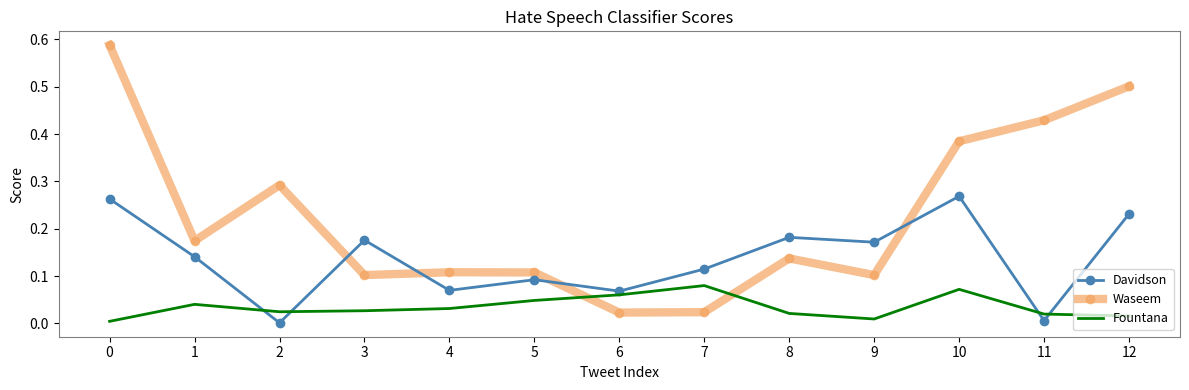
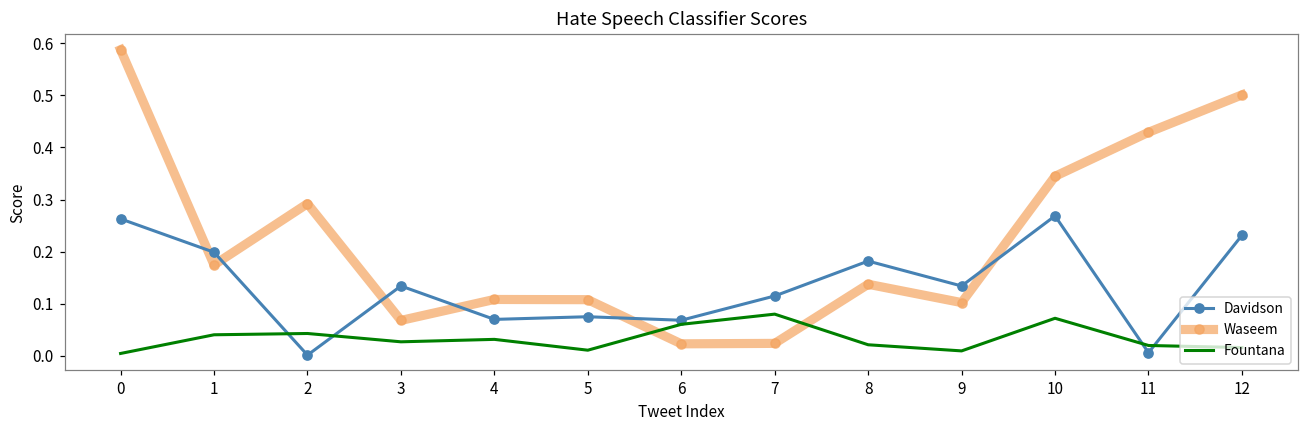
Davidson, 1: 0.14 -> 0.20
Fountana, 2: 0.02 -> 0.04
Davidson, 3: 0.18 -> 0.13
Waseem, 3: 0.10 -> 0.07
Davidson, 5: 0.09 -> 0.07
Fountana, 5: 0.05 -> 0.01
Davidson, 9: 0.17 -> 0.13
Waseem, 10: 0.38 -> 0.34
